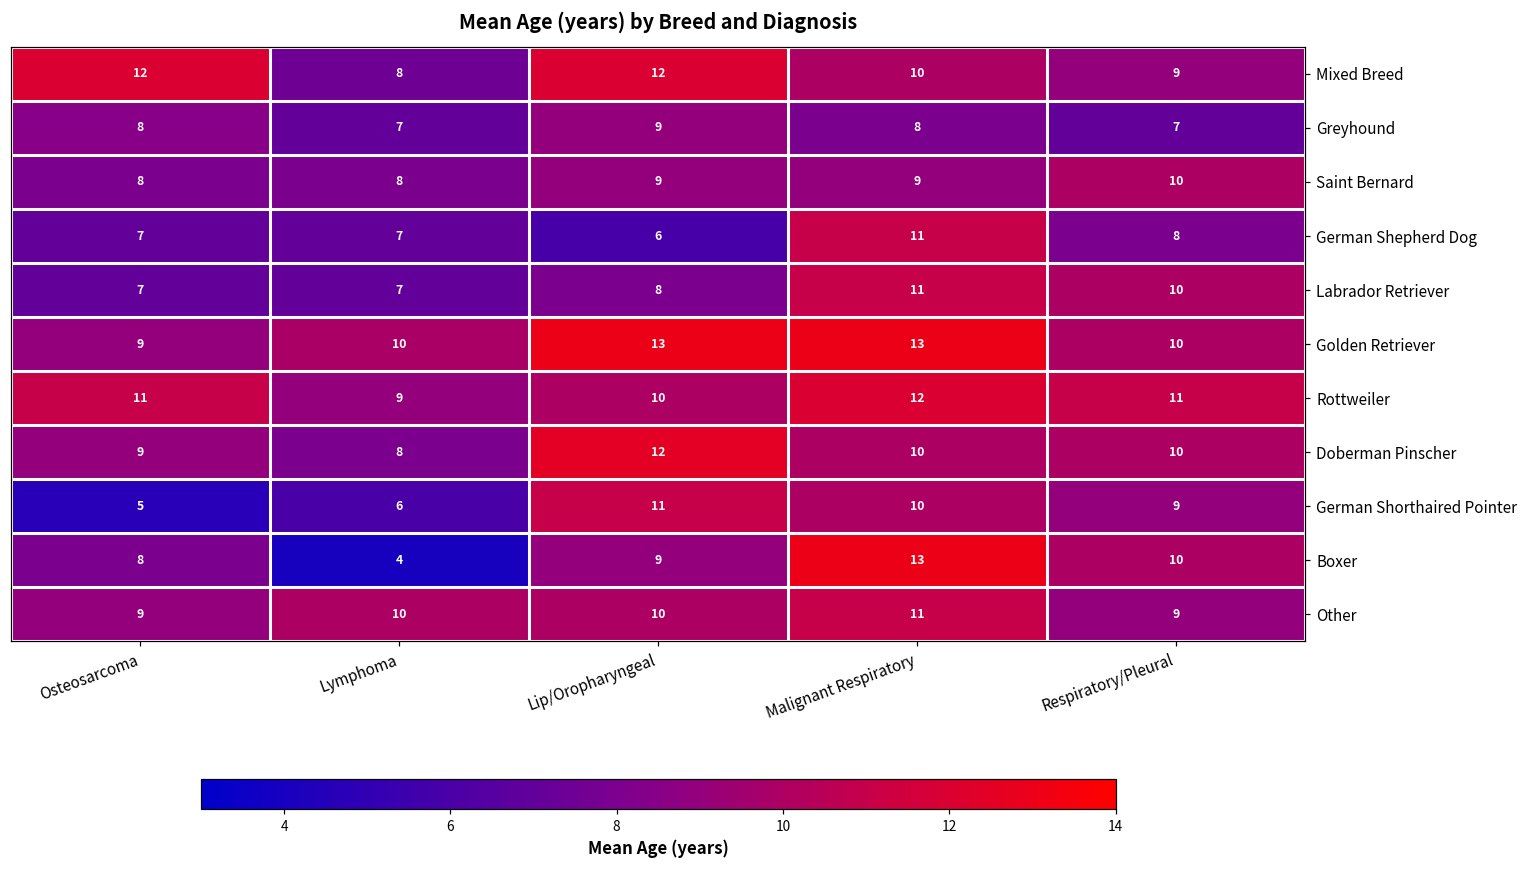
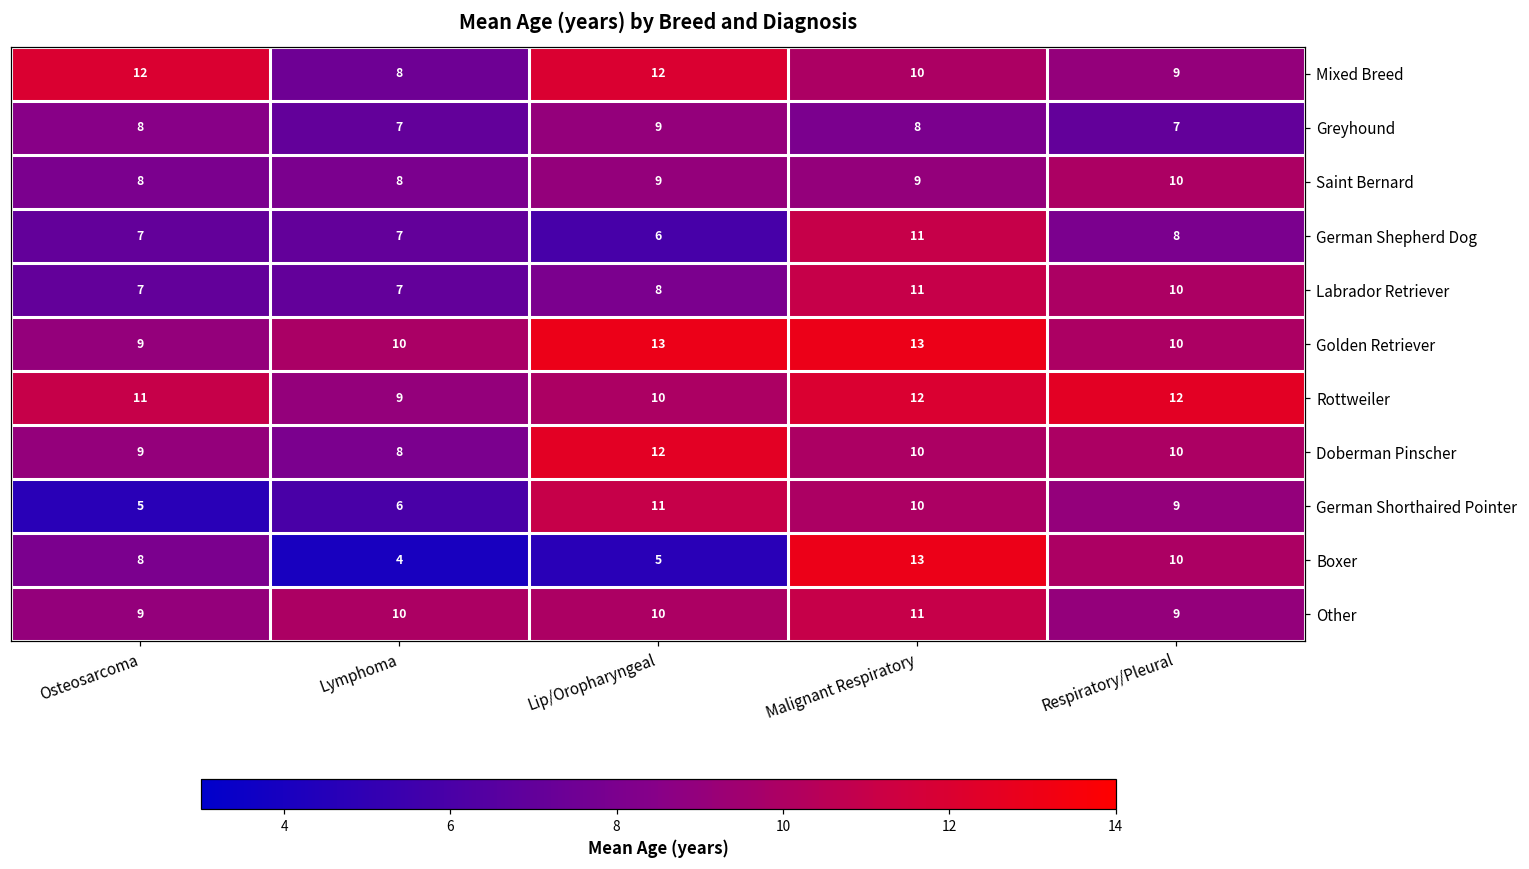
Rottweiler, Respiratory/Pleural: 11 -> 12
Boxer, Lip/Oropharyngeal: 9 -> 5
